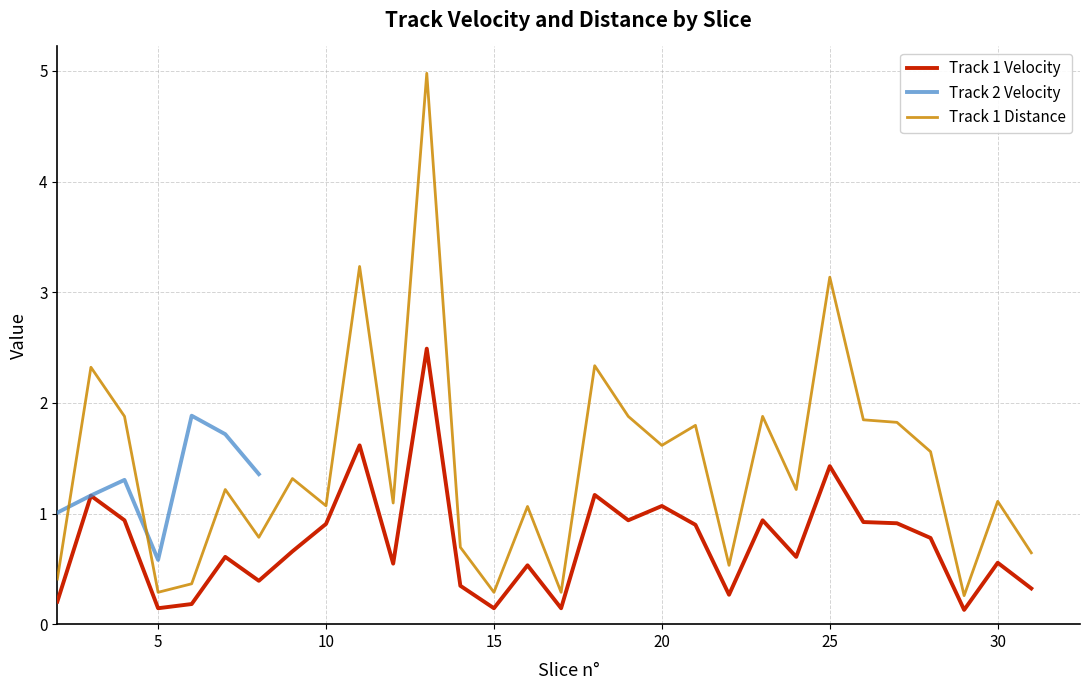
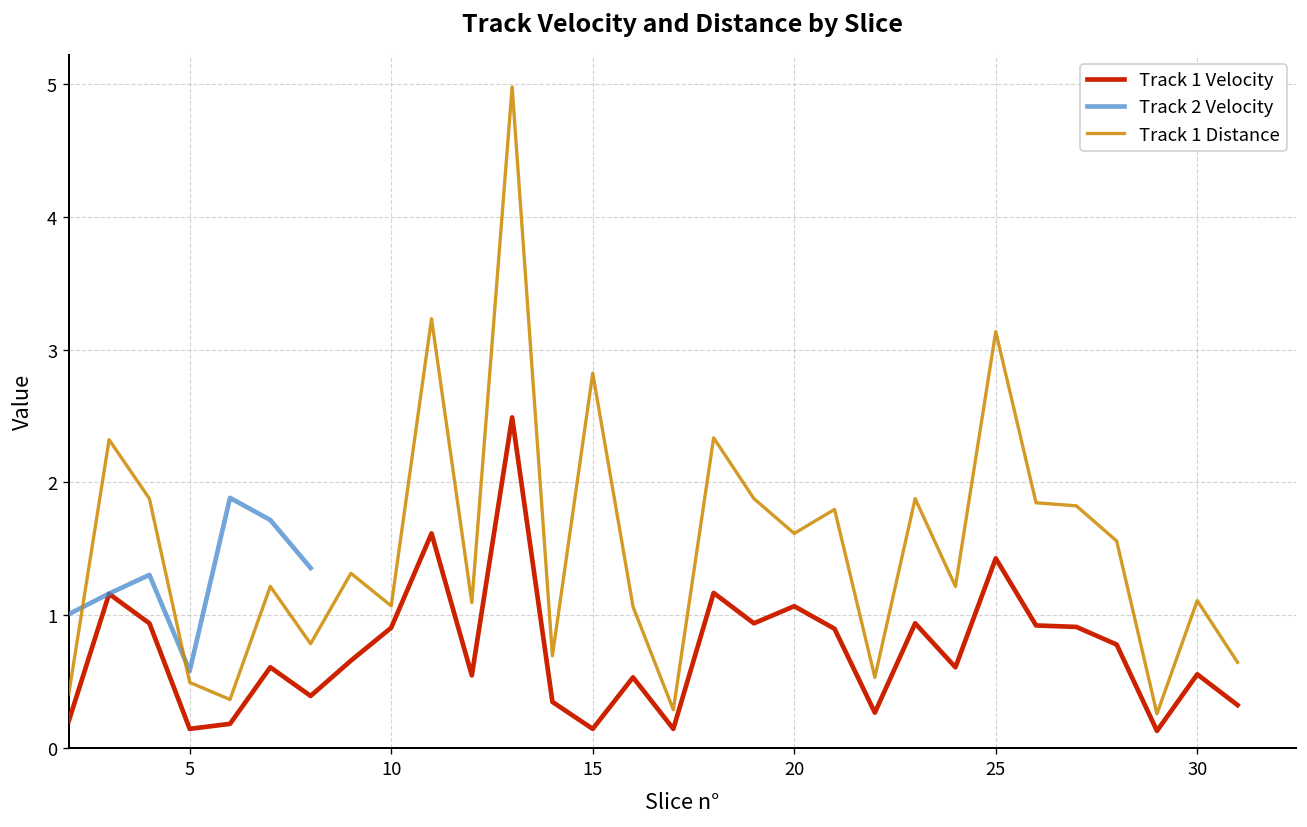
Track 1 Distance, 5: 0.29 -> 0.49
Track 1 Distance, 15: 0.29 -> 2.82
